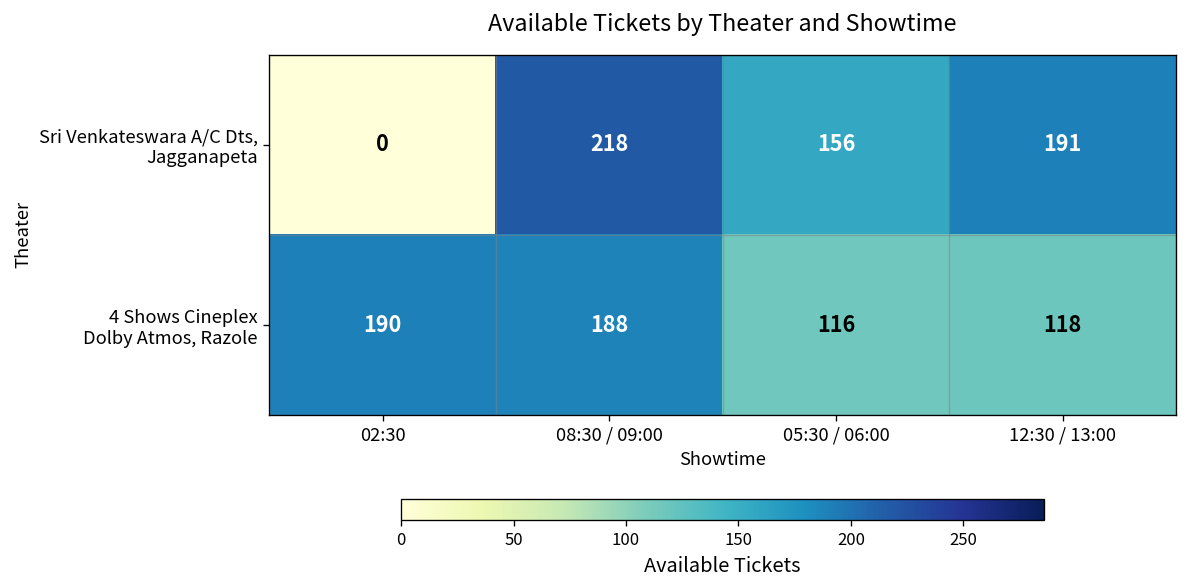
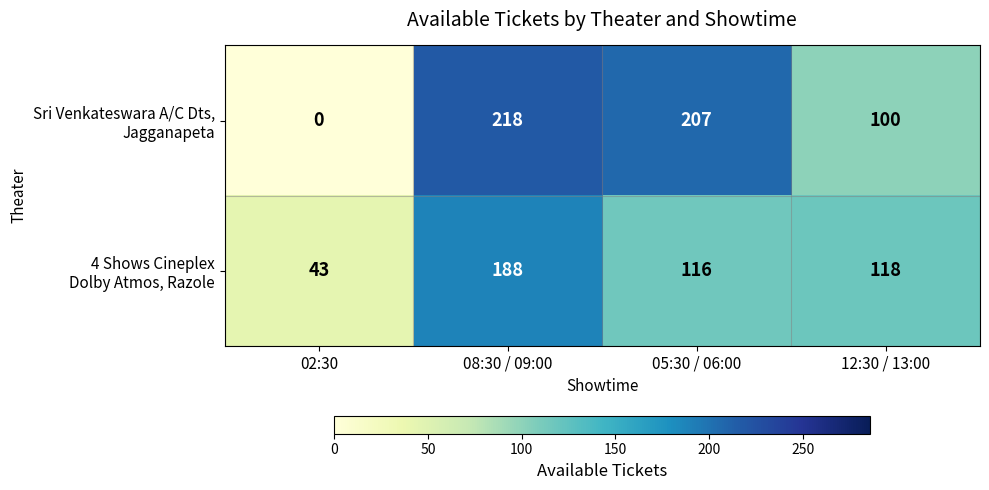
Sri Venkateswara A/C Dts, Jagganapeta, 05:30 / 06:00: 156 -> 207
Sri Venkateswara A/C Dts, Jagganapeta, 12:30 / 13:00: 191 -> 100
4 Shows Cineplex Dolby Atmos, Razole, 02:30: 190 -> 43
